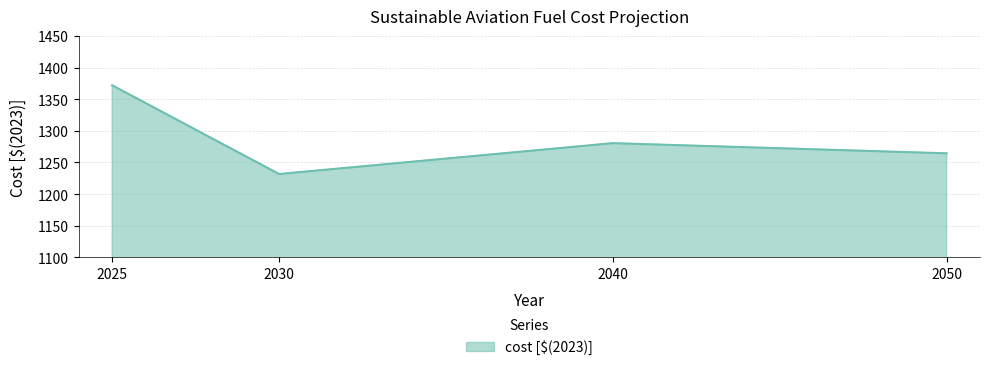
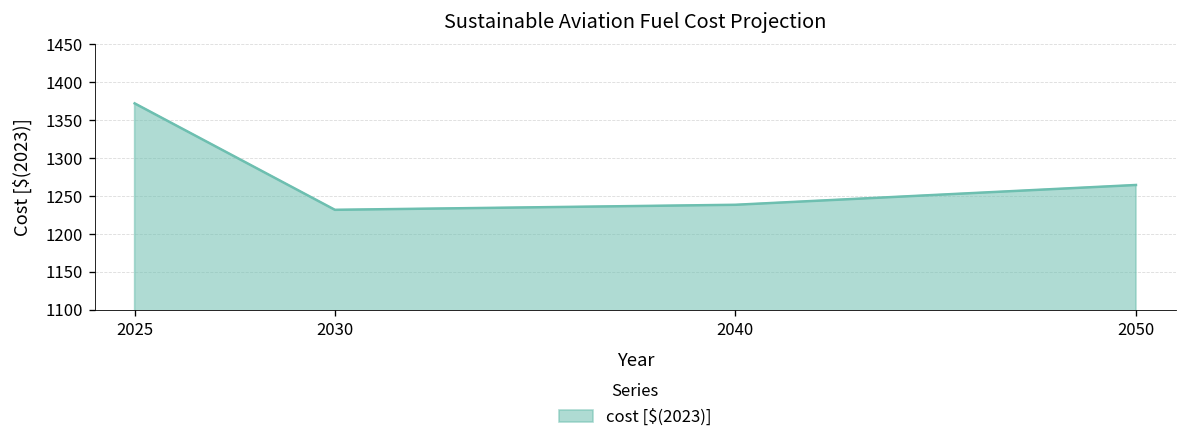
2040: 1280 -> 1240
